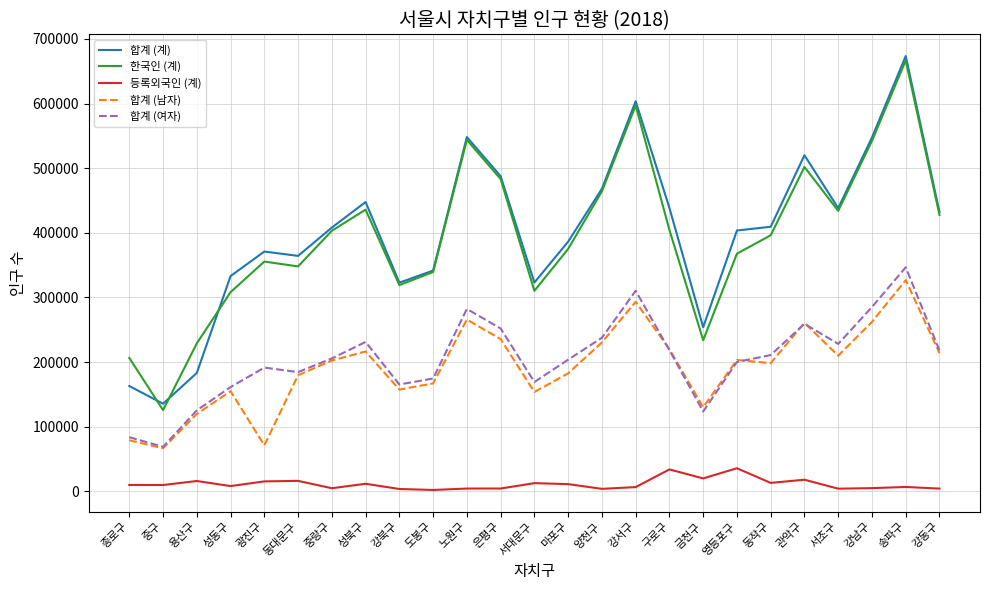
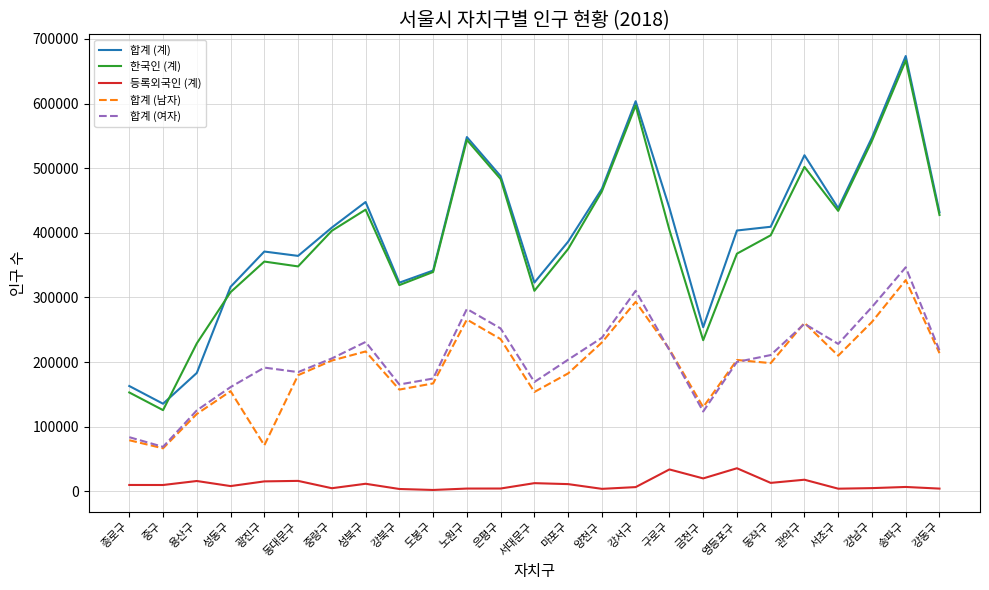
한국인 (계), 종로구: 210000 -> 150000
합계 (계), 성동구: 330000 -> 320000
